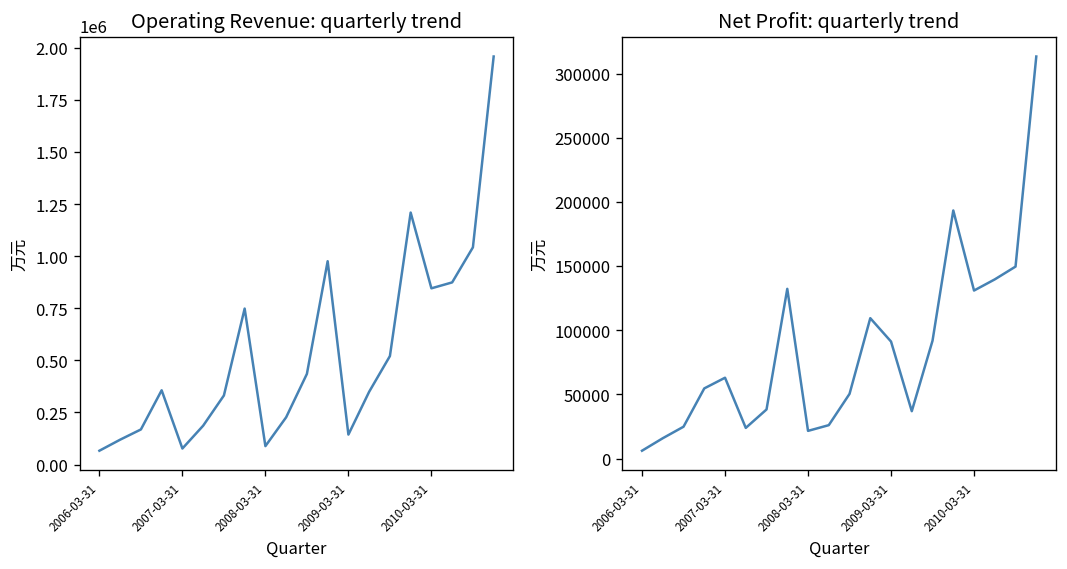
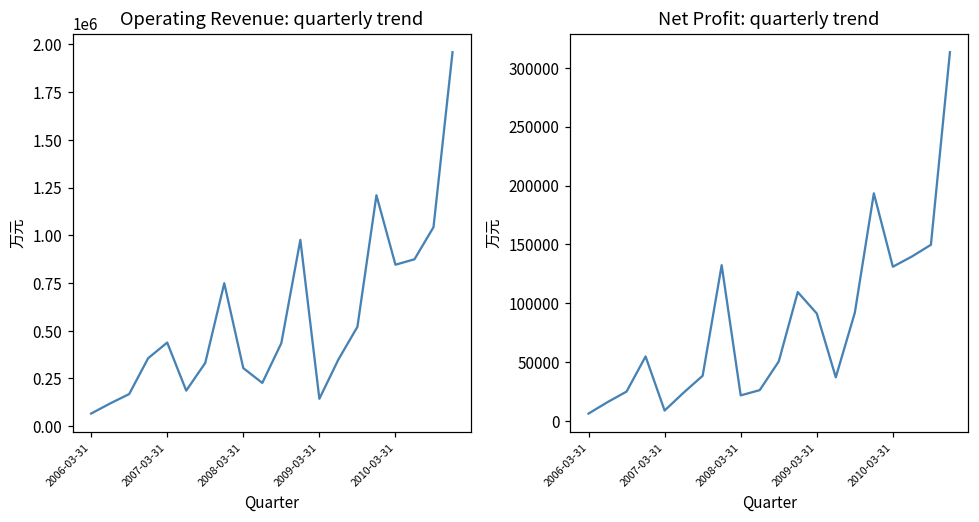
Operating Revenue: quarterly trend, 2007-03-31: 80000 -> 440000
Operating Revenue: quarterly trend, 2008-03-31: 90000 -> 300000
Net Profit: quarterly trend, 2007-03-31: 63000 -> 9000
